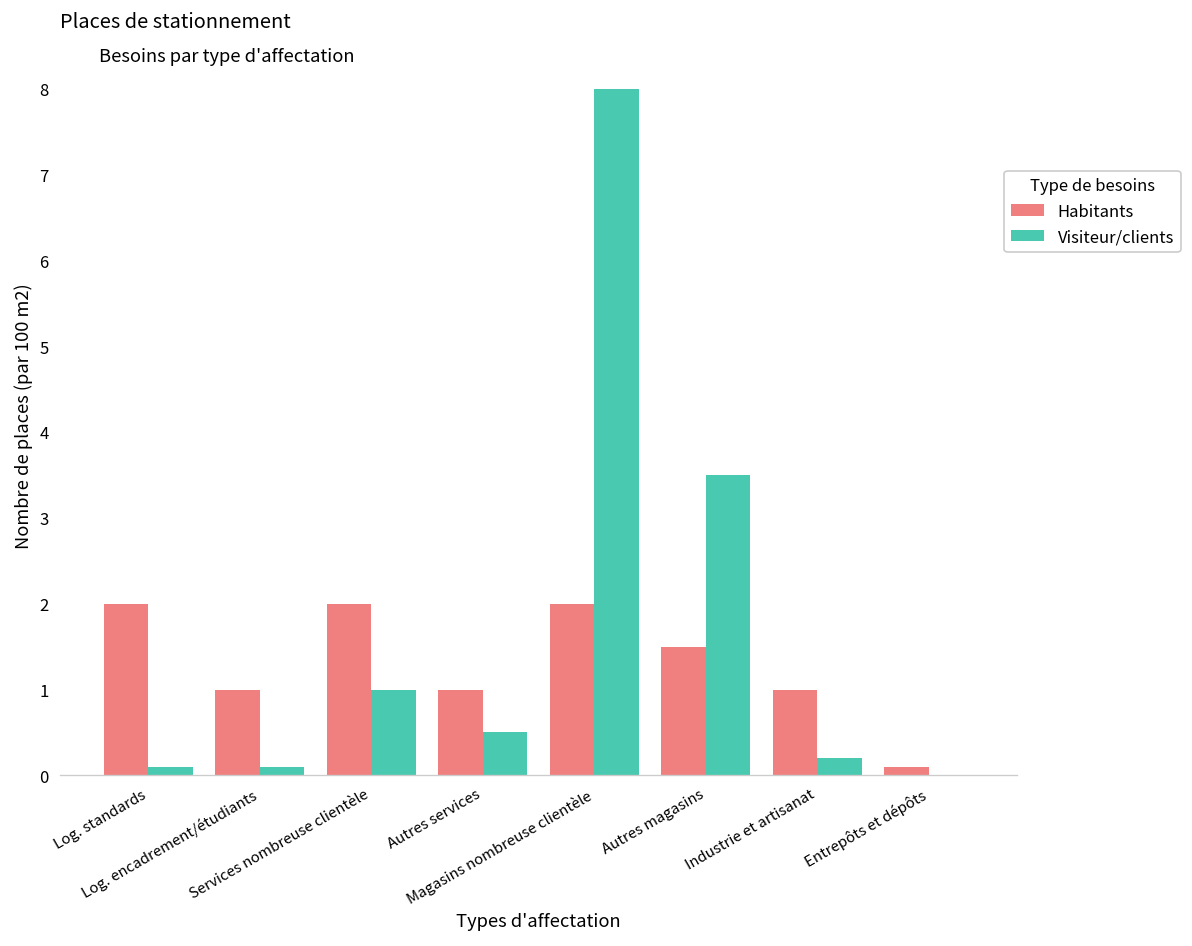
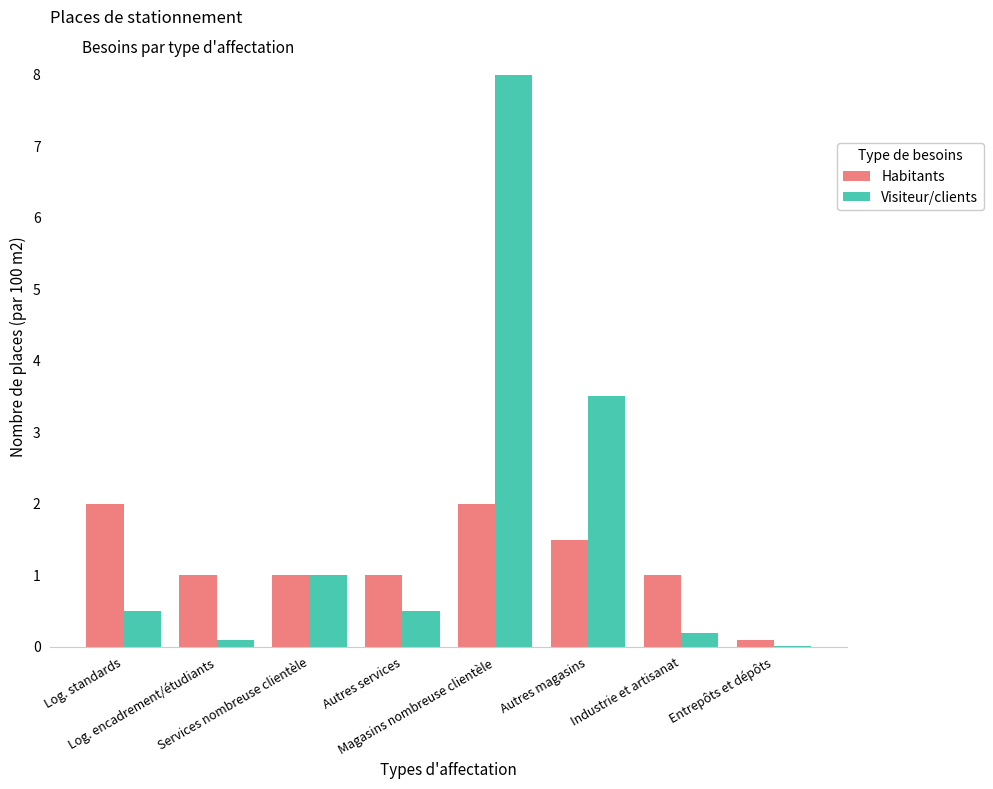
Visiteur/clients, Log. standards: 0.1 -> 0.5
Habitants, Services nombreuse clientèle: 2 -> 1
